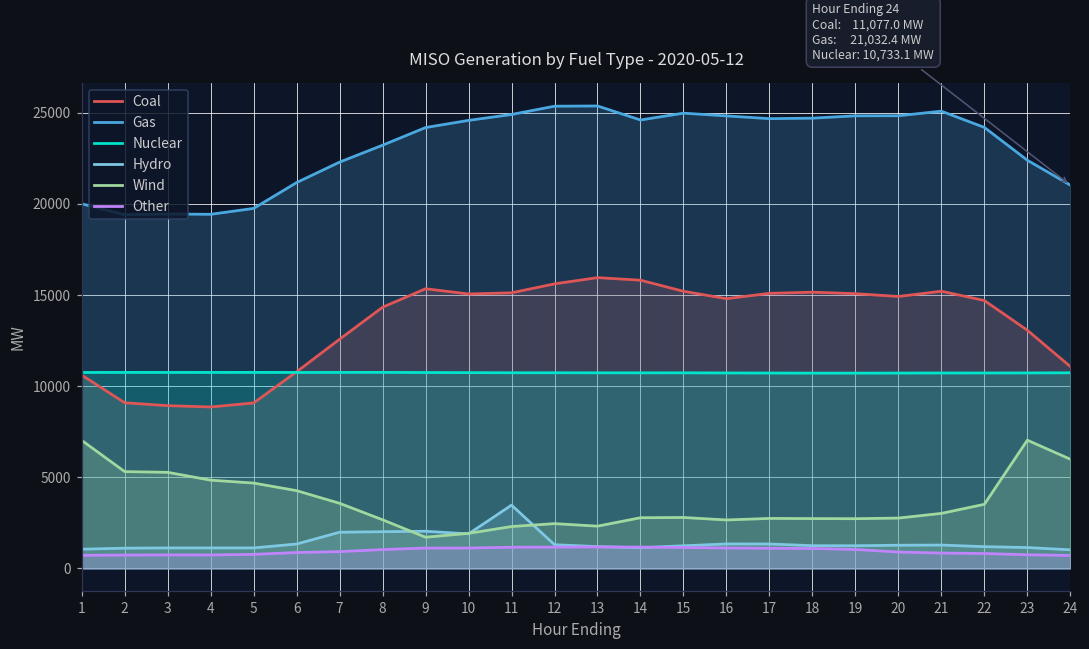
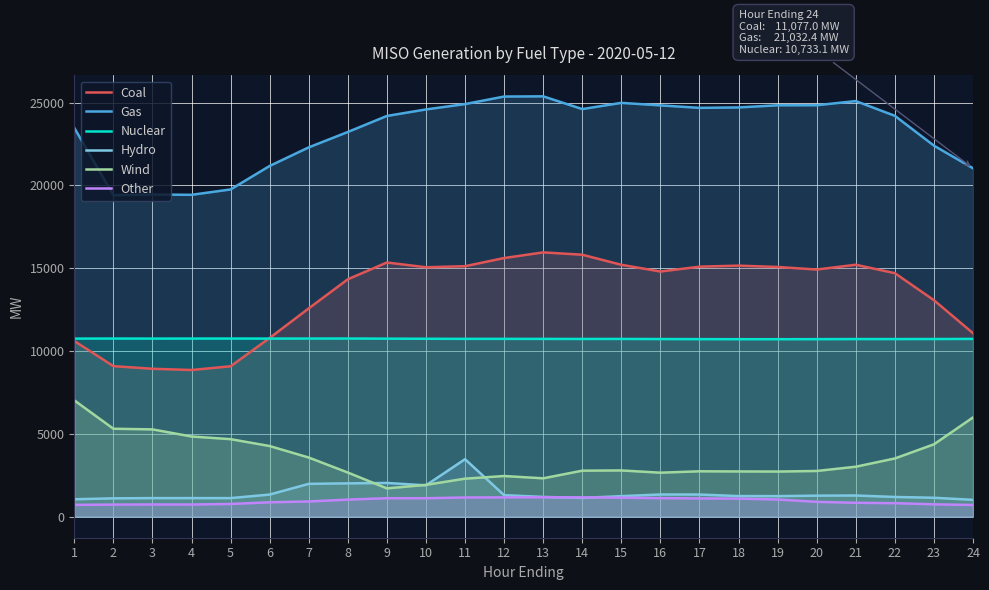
Gas, 1: 20000 -> 23500
Wind, 23: 7000 -> 4400
